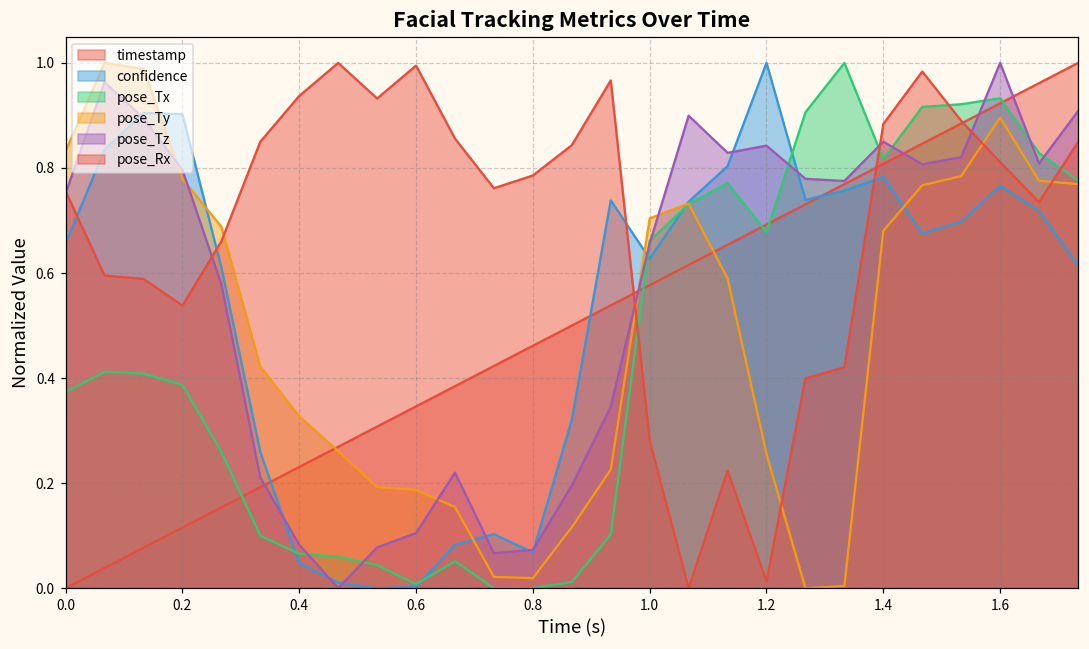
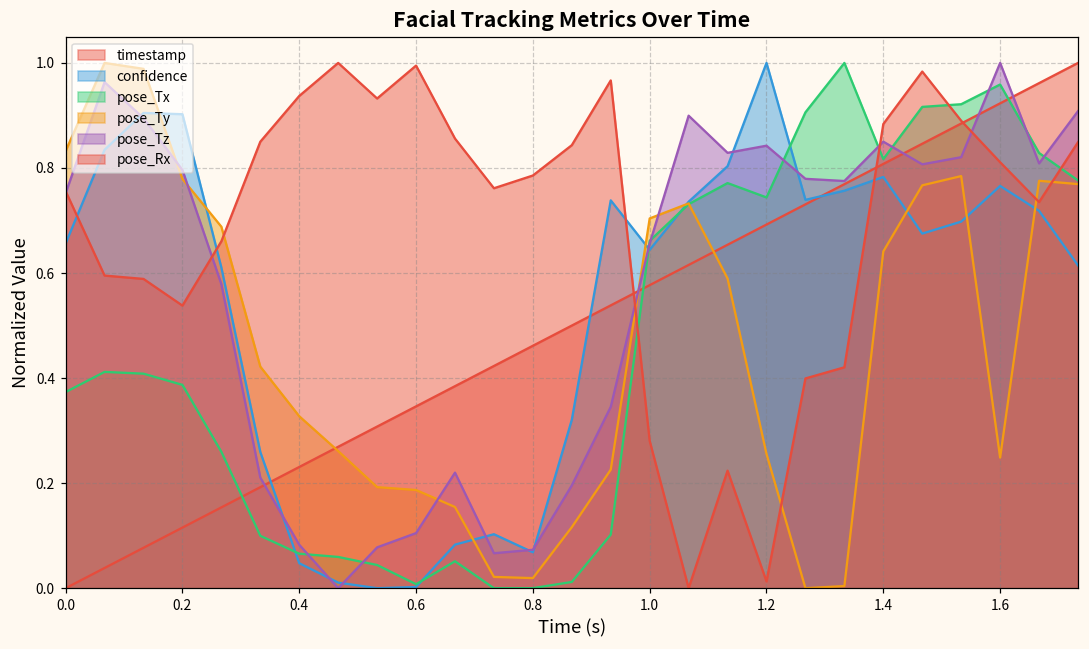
confidence, 1.0: 0.63 -> 0.64
pose_Tx, 1.2: 0.68 -> 0.74
pose_Ty, 1.4: 0.68 -> 0.64
pose_Tx, 1.6: 0.93 -> 0.96
pose_Ty, 1.6: 0.90 -> 0.25
